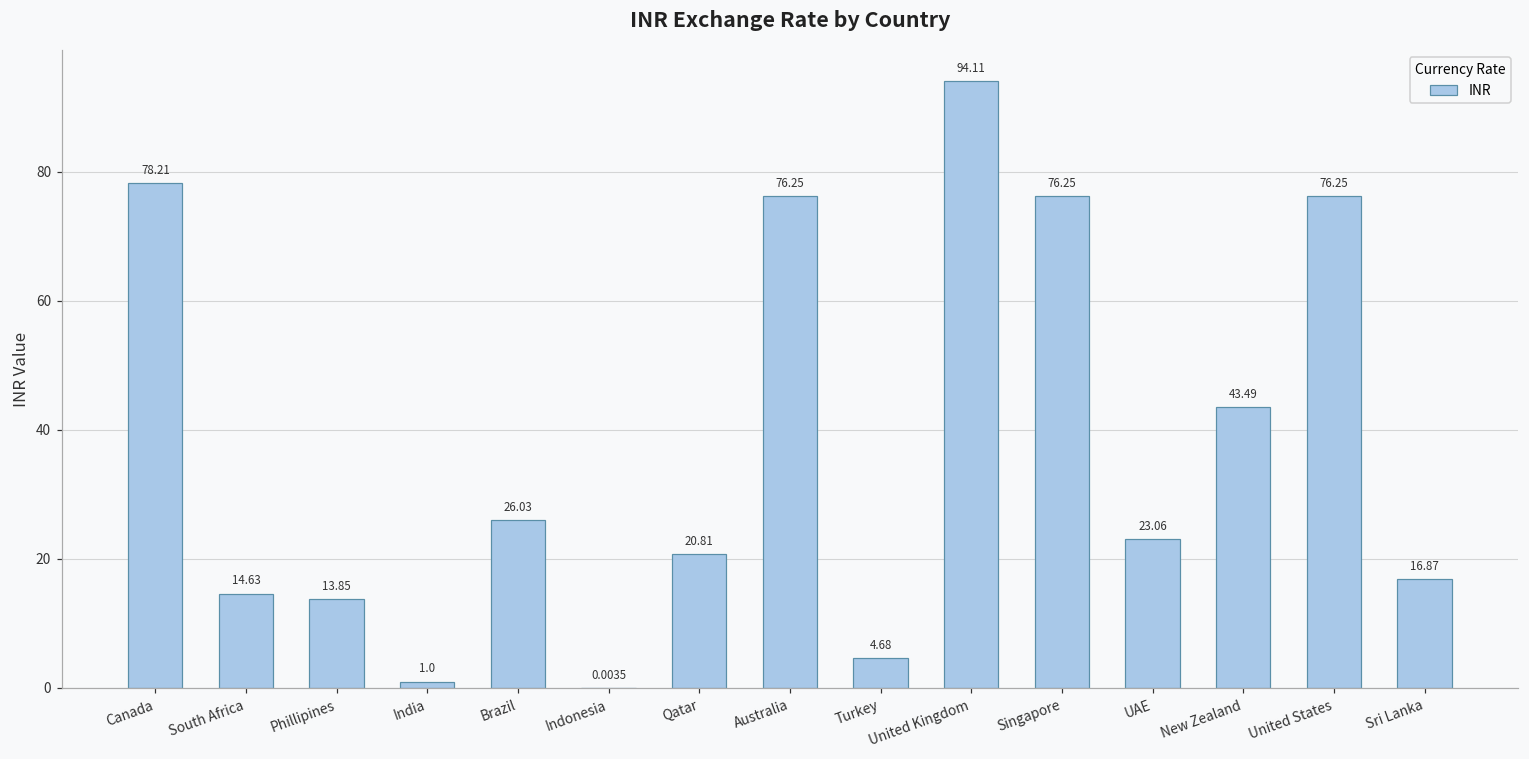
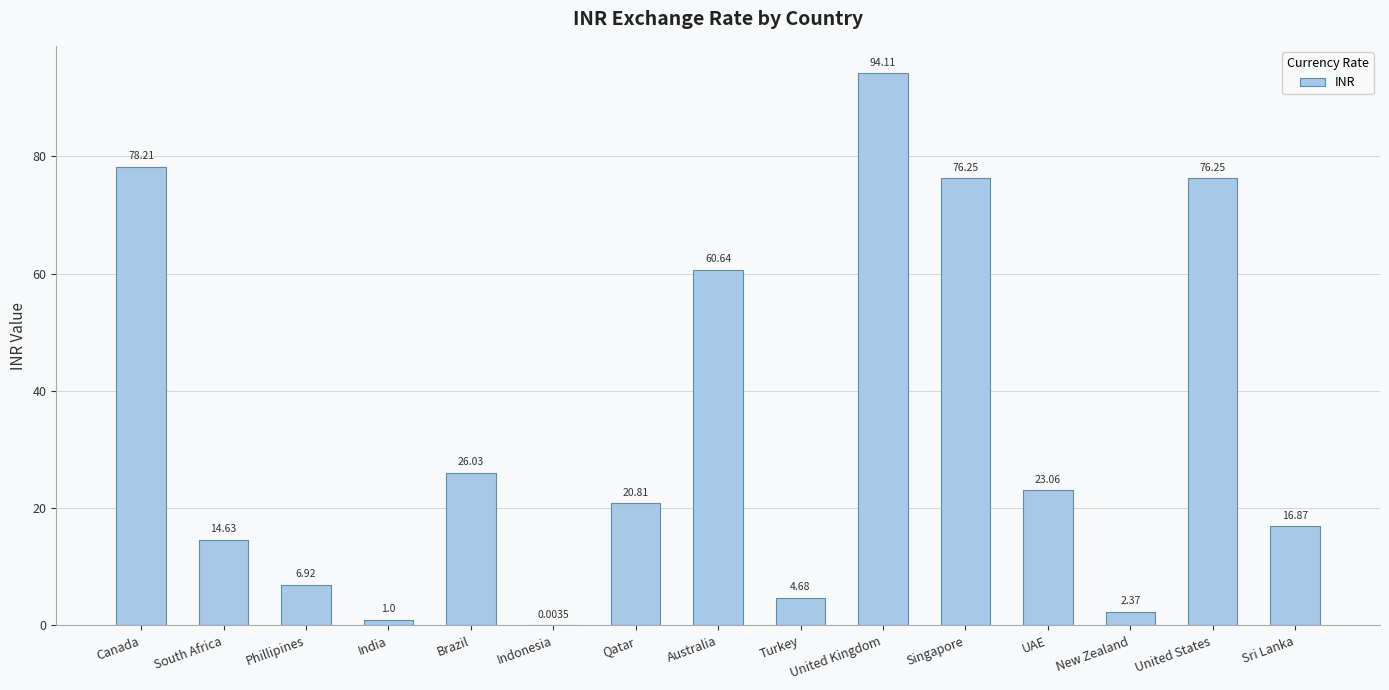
Phillipines: 13.85 -> 6.92
Australia: 76.25 -> 60.64
New Zealand: 43.49 -> 2.37
